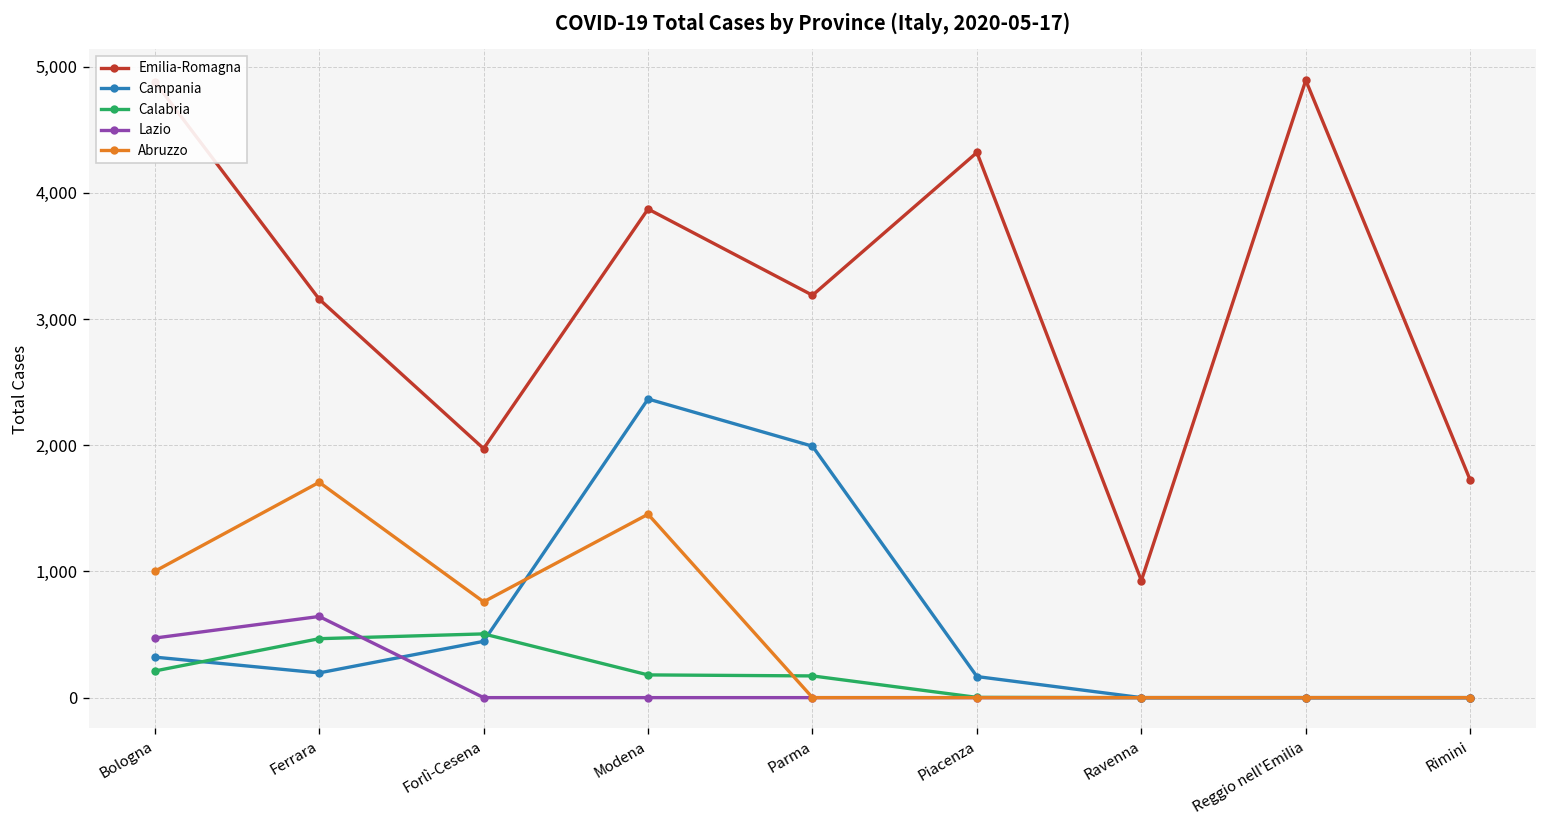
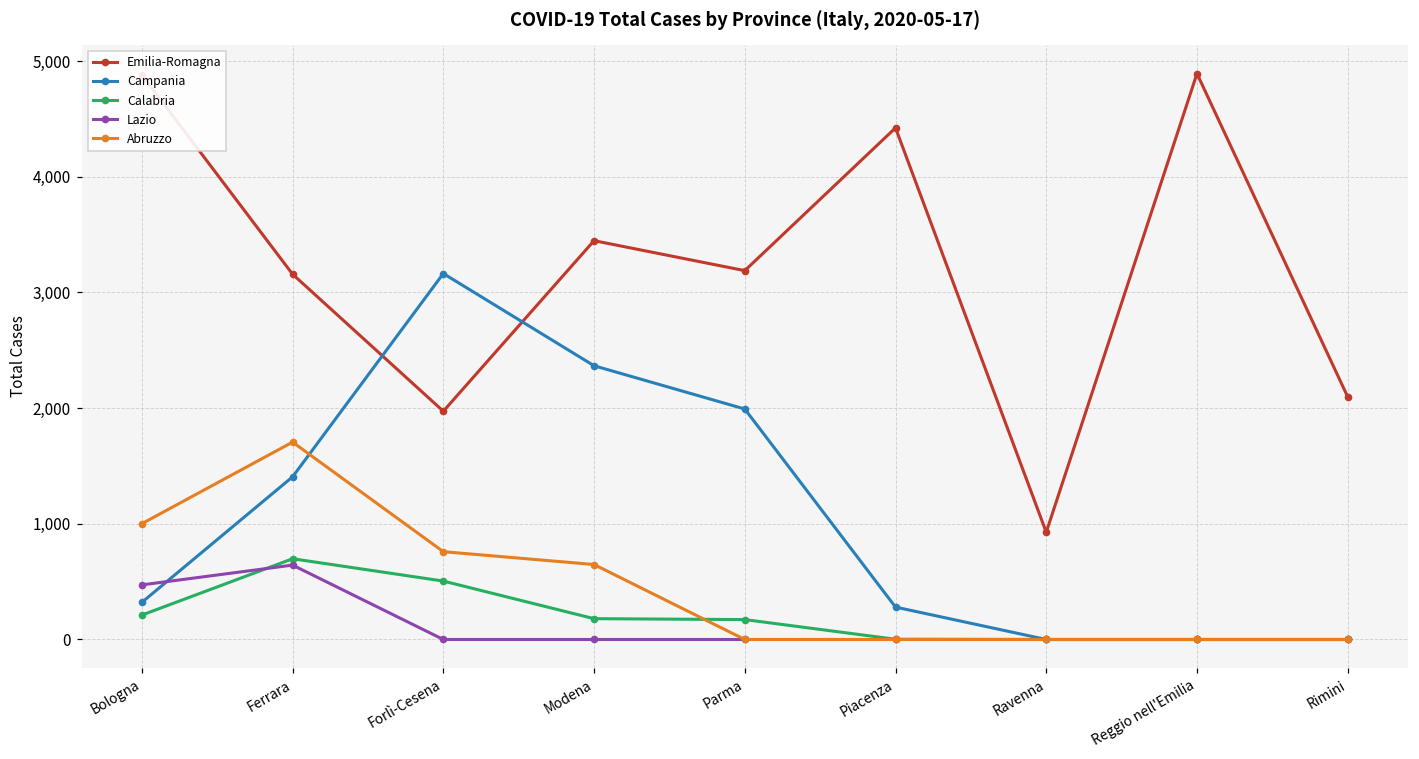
Campania, Ferrara: 200 -> 1,410
Calabria, Ferrara: 470 -> 700
Campania, Forlì-Cesena: 450 -> 3,160
Emilia-Romagna, Modena: 3,870 -> 3,450
Abruzzo, Modena: 1,450 -> 650
Emilia-Romagna, Piacenza: 4,320 -> 4,420
Campania, Piacenza: 170 -> 280
Emilia-Romagna, Rimini: 1,720 -> 2,100
